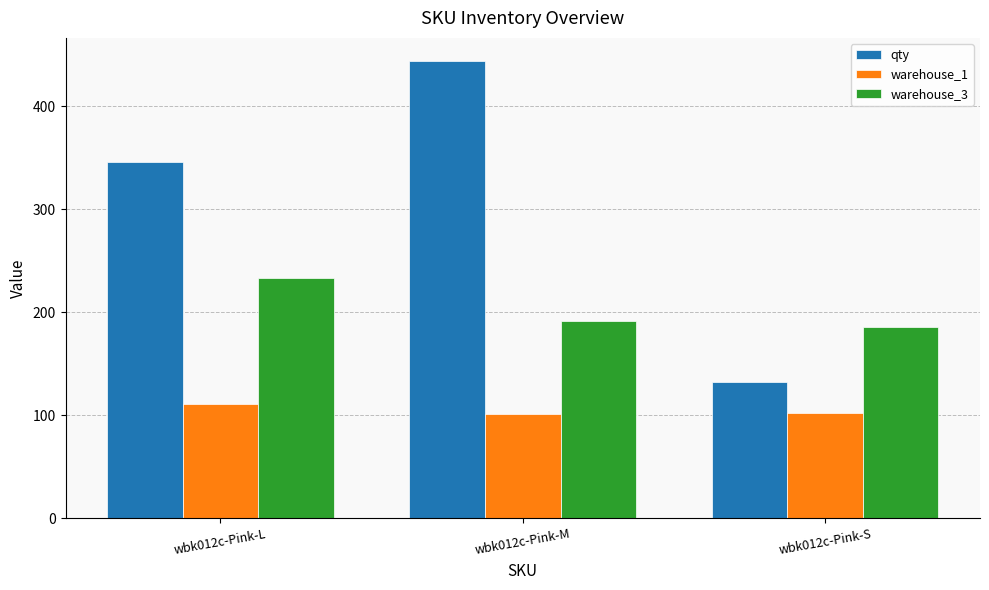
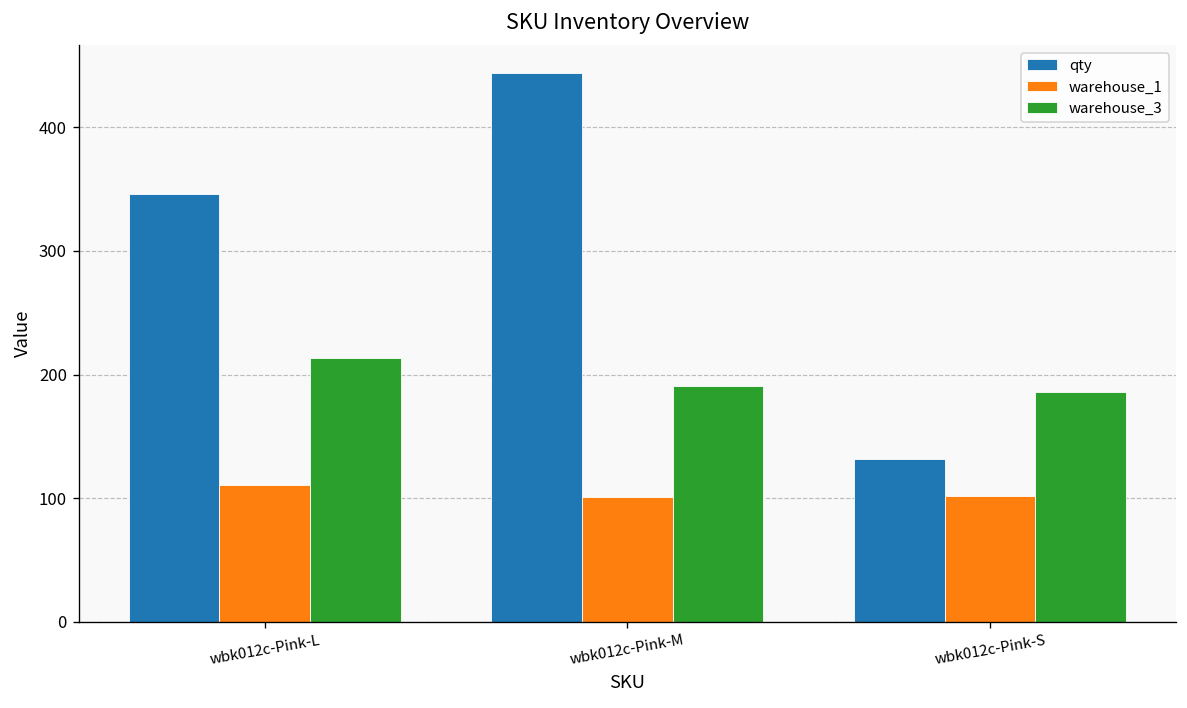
warehouse_3, wbk012c-Pink-L: 233 -> 213
